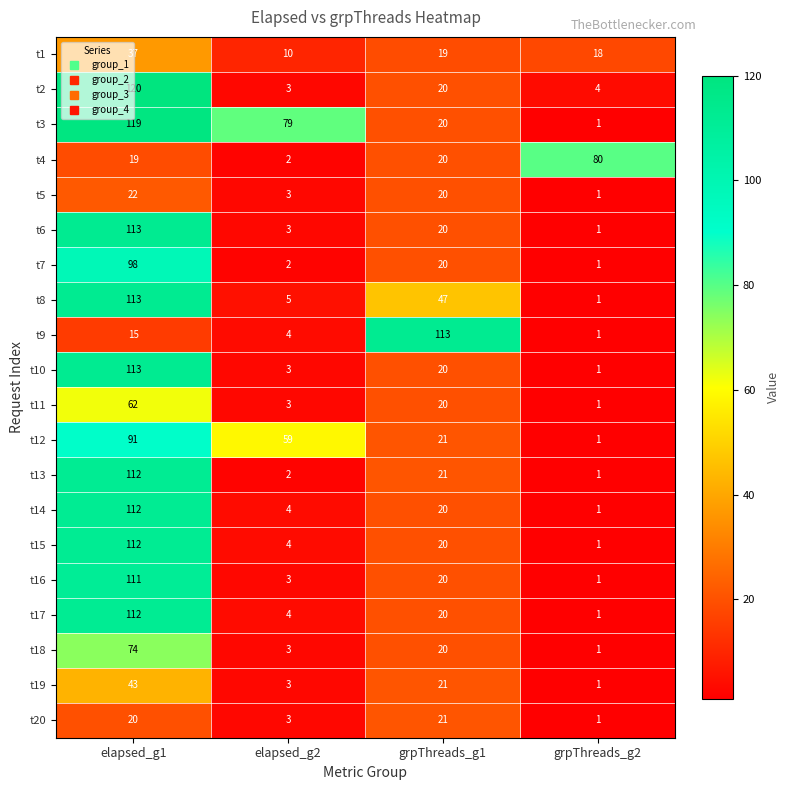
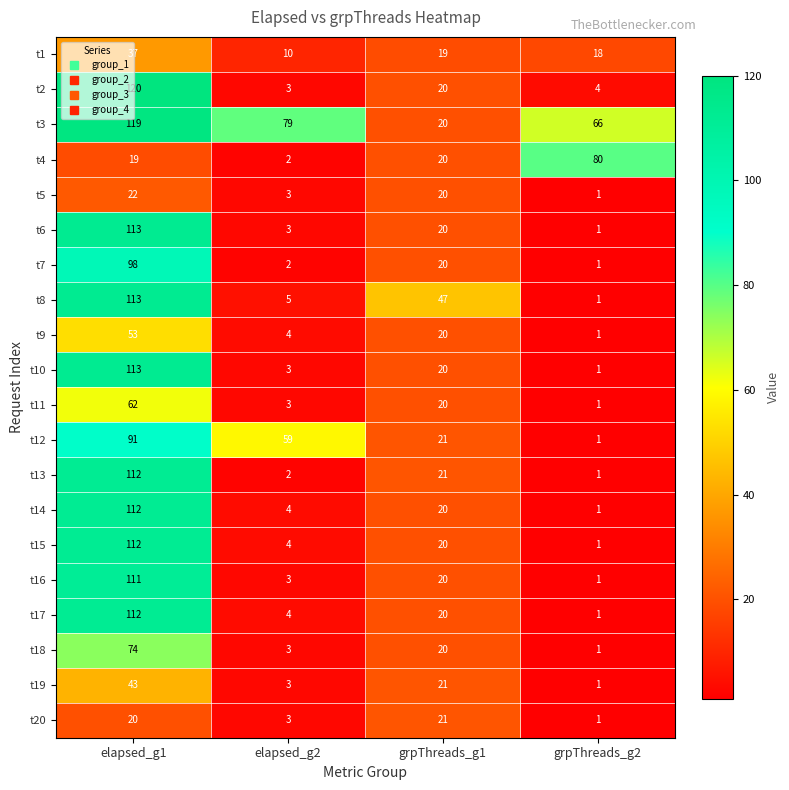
t3, grpThreads_g2: 1 -> 66
t9, elapsed_g1: 15 -> 53
t9, grpThreads_g1: 113 -> 20
